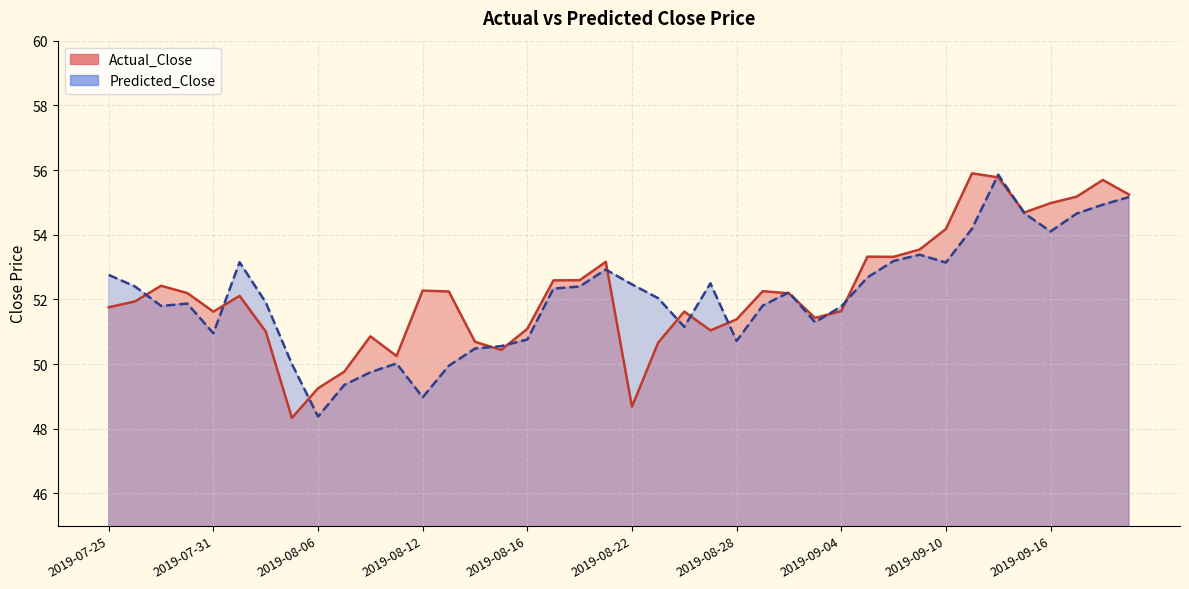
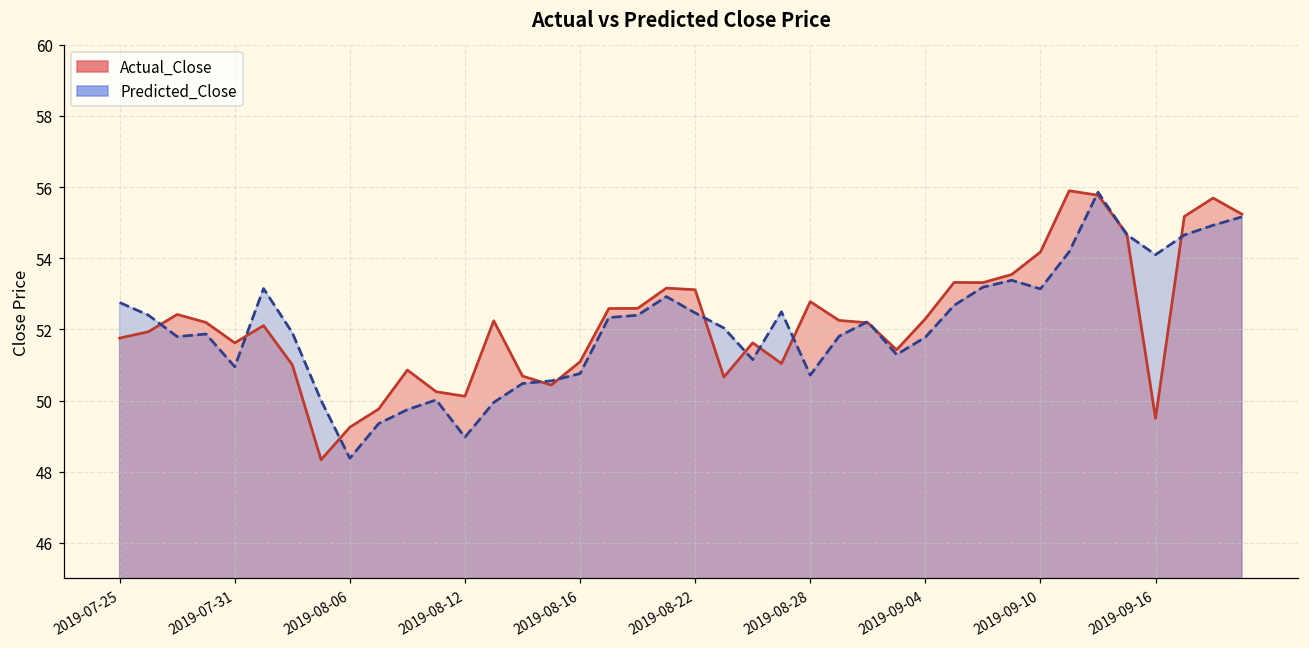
Actual_Close, 2019-08-12: 52.3 -> 50.1
Actual_Close, 2019-08-22: 48.7 -> 53.1
Actual_Close, 2019-08-28: 51.4 -> 52.8
Actual_Close, 2019-09-04: 51.6 -> 52.3
Actual_Close, 2019-09-16: 55.0 -> 49.5
